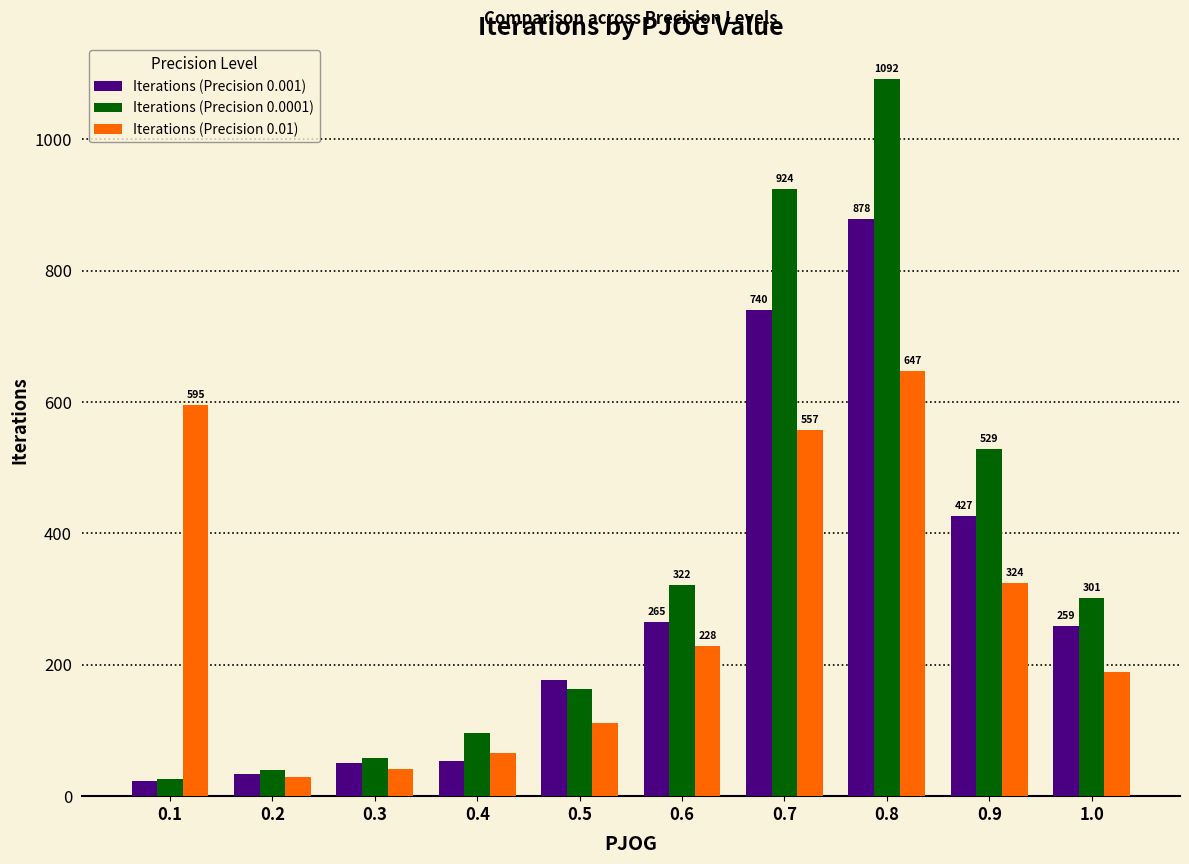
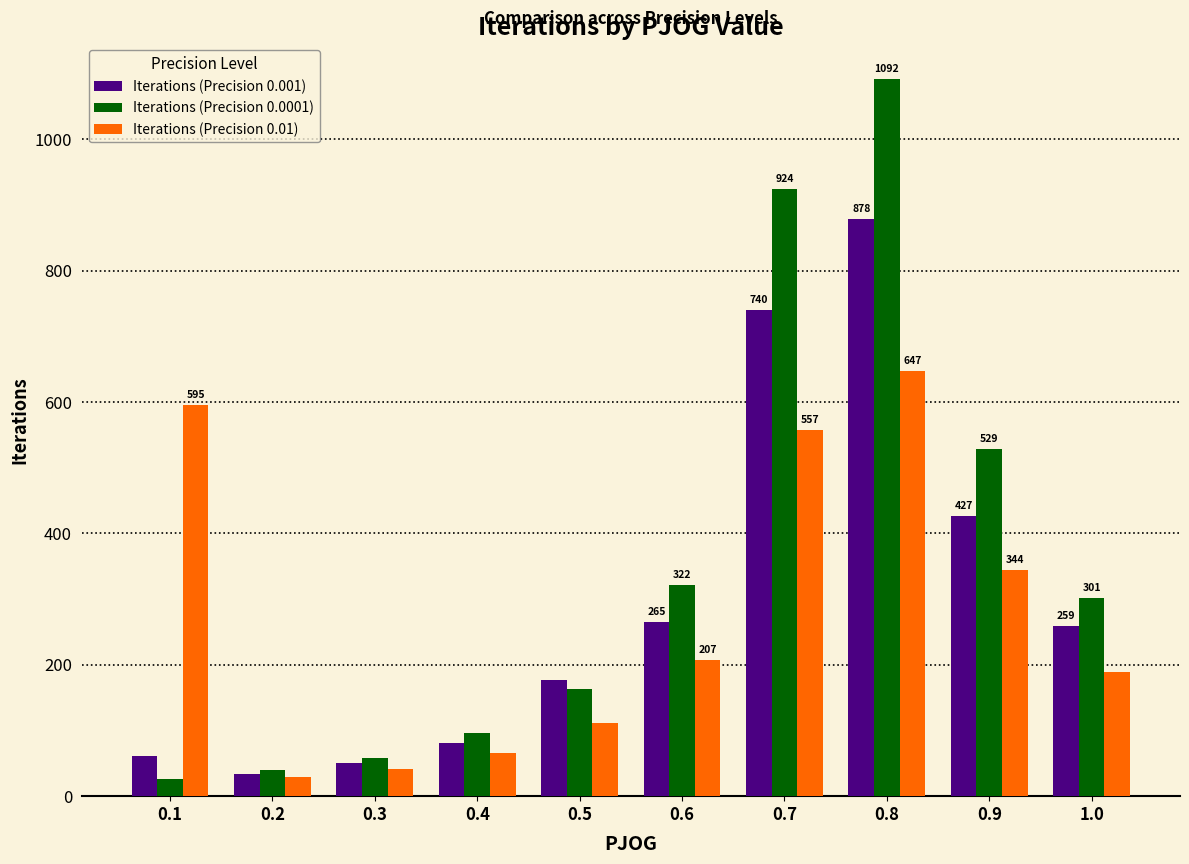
Iterations (Precision 0.001), 0.1: 20 -> 60
Iterations (Precision 0.001), 0.4: 50 -> 80
Iterations (Precision 0.01), 0.6: 228 -> 207
Iterations (Precision 0.01), 0.9: 324 -> 344
